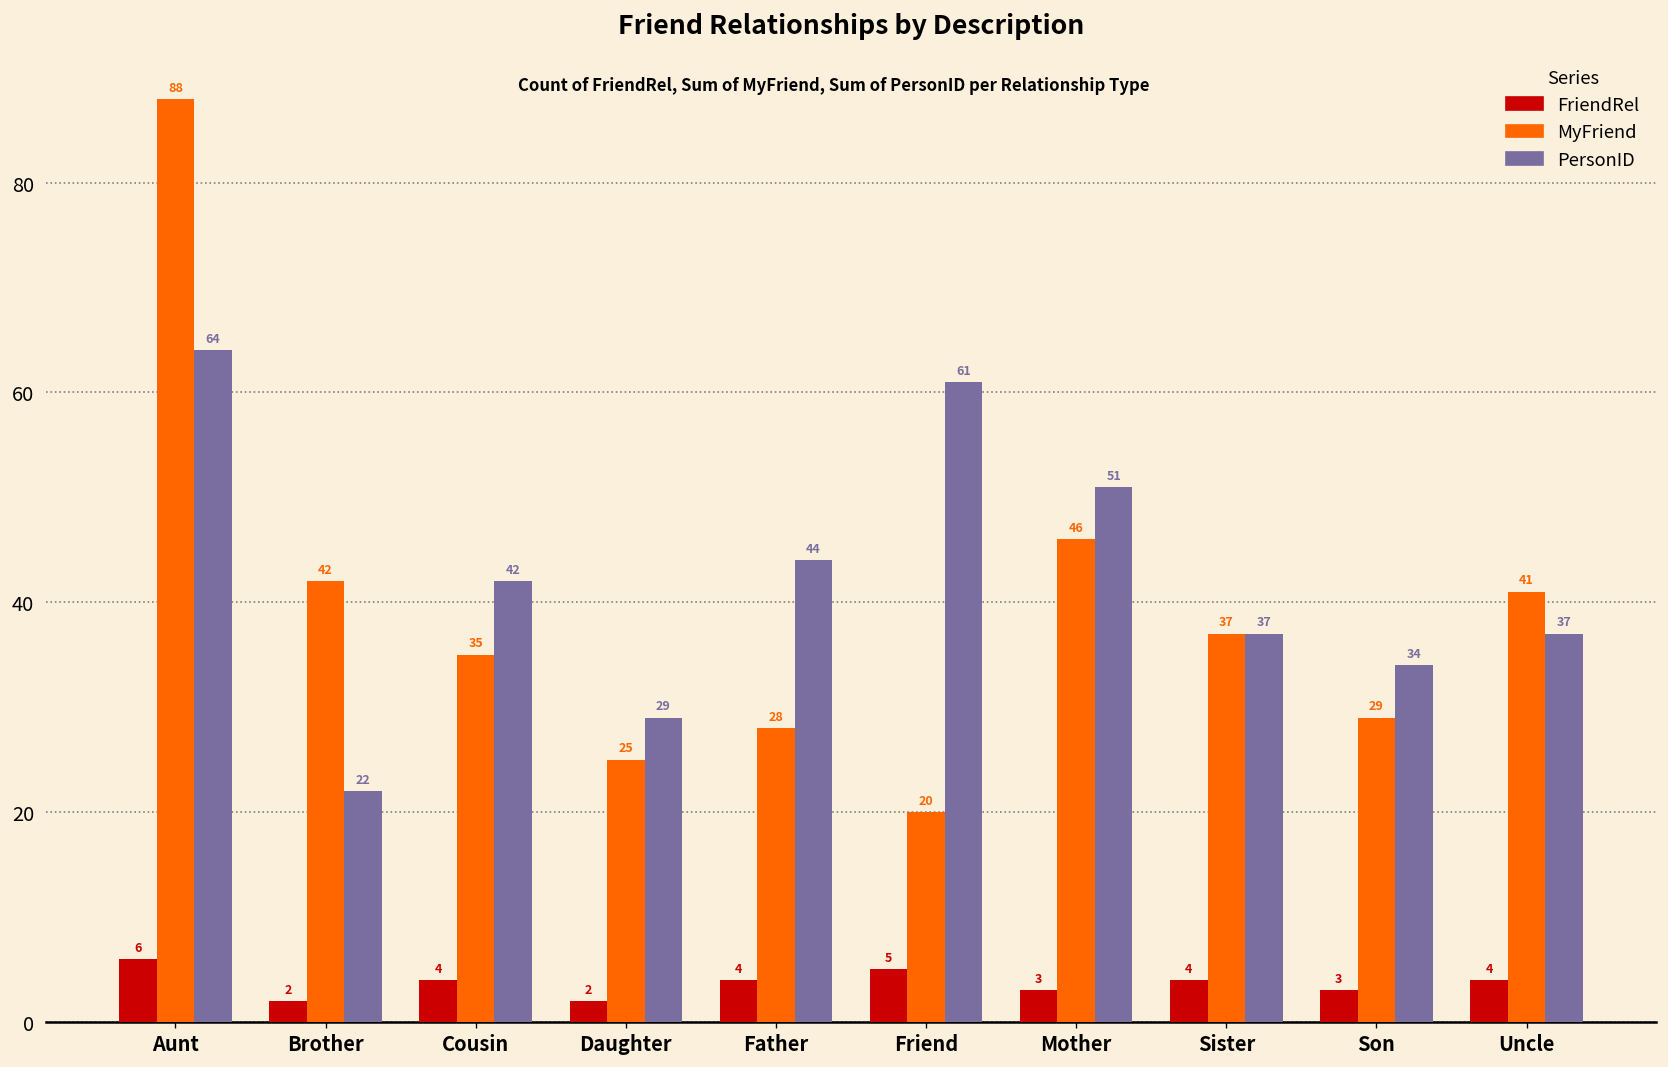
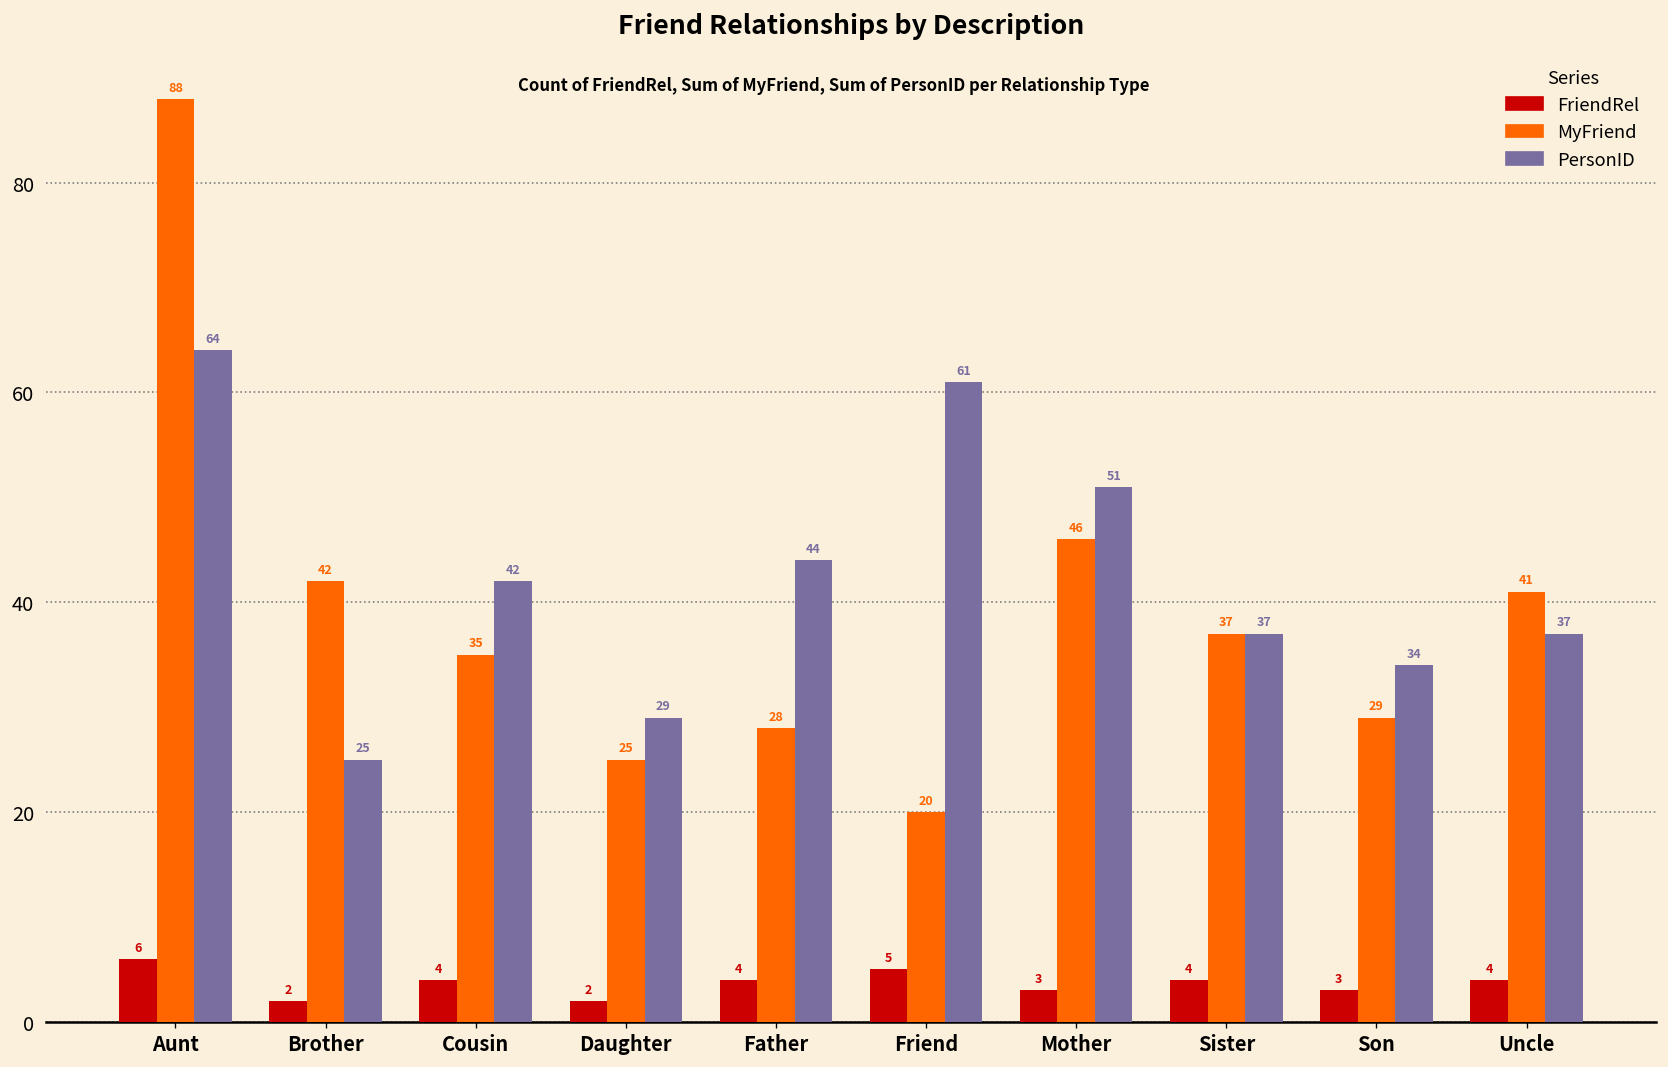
PersonID, Brother: 22 -> 25
